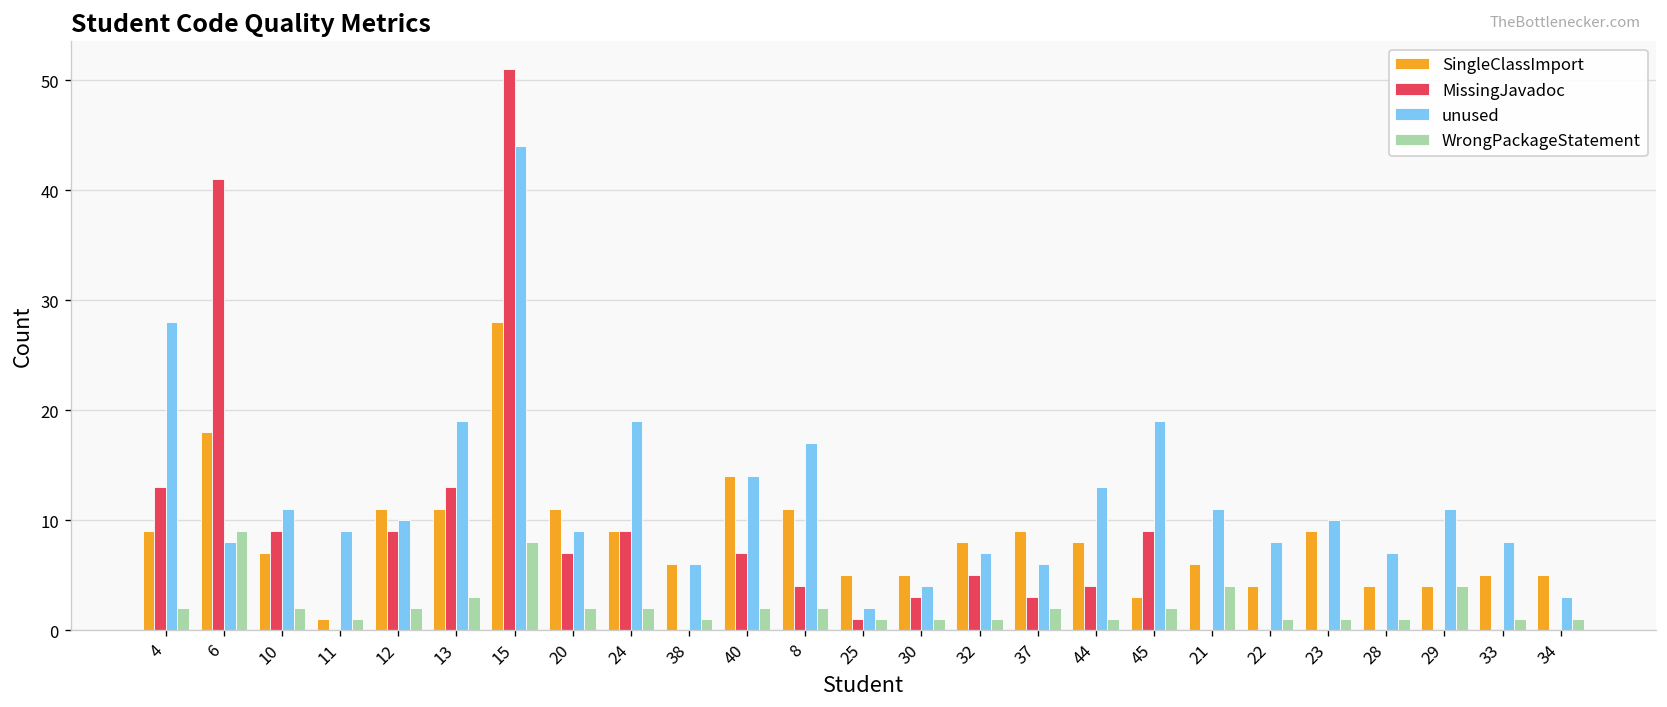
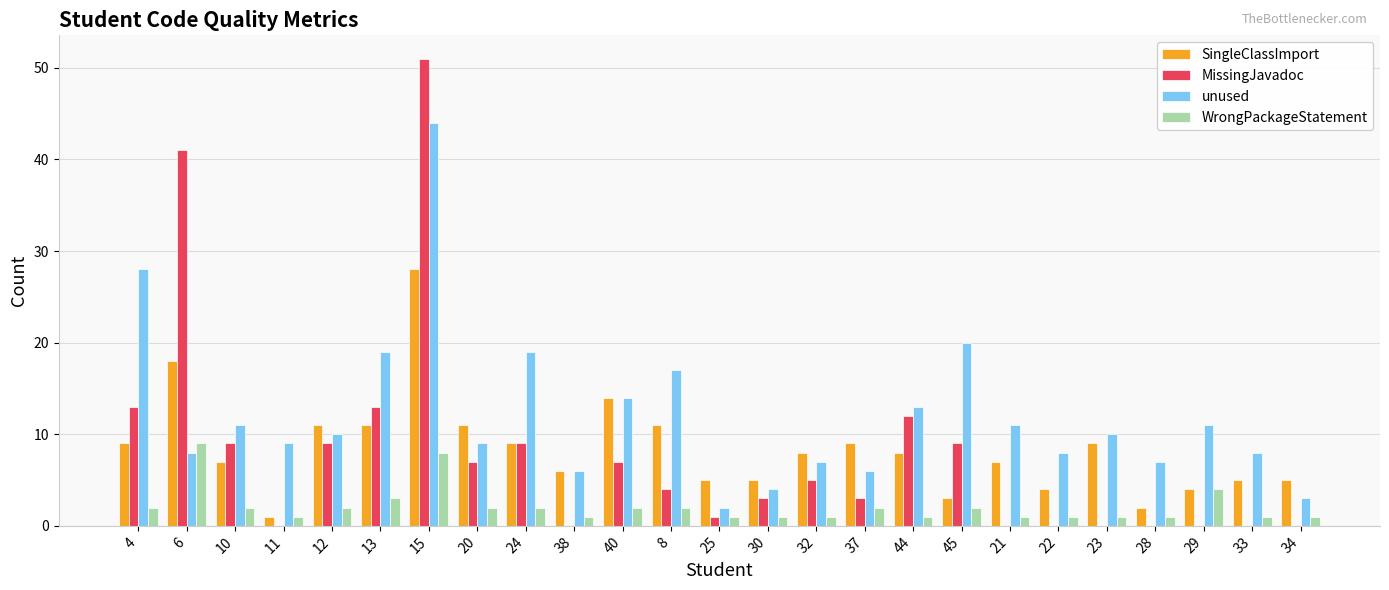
MissingJavadoc, 44: 4 -> 12
unused, 45: 19 -> 20
SingleClassImport, 21: 6 -> 7
WrongPackageStatement, 21: 4 -> 1
SingleClassImport, 28: 4 -> 2
